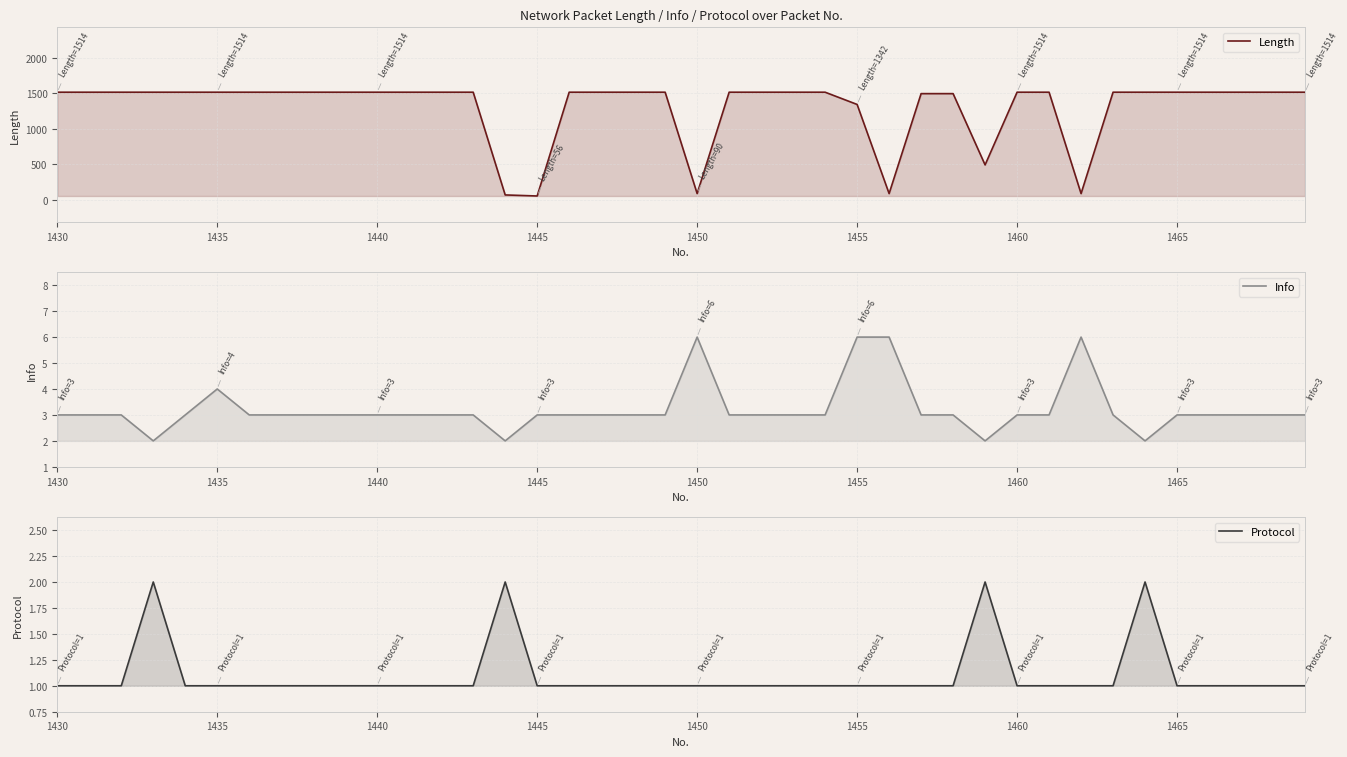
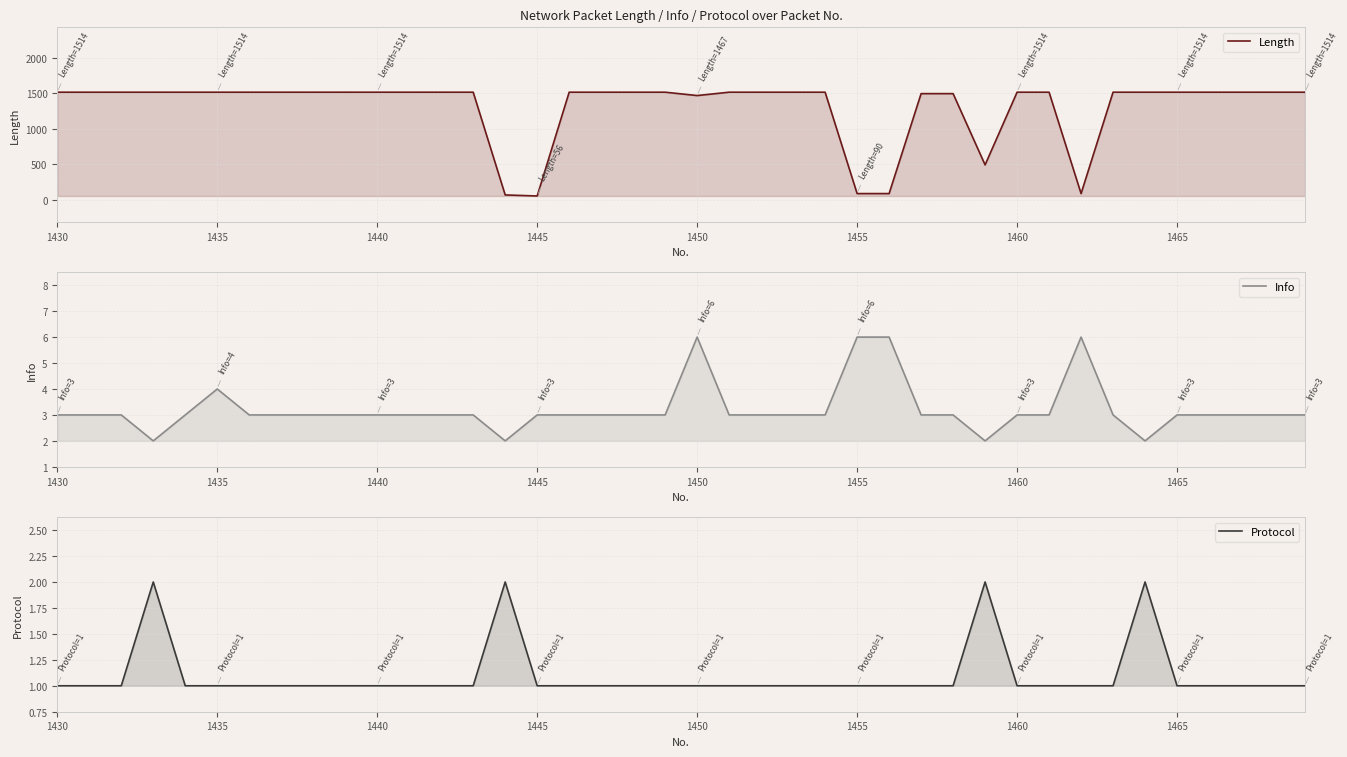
Network Packet Length / Info / Protocol over Packet No., 1450: 90 -> 1467
Network Packet Length / Info / Protocol over Packet No., 1455: 1342 -> 90
